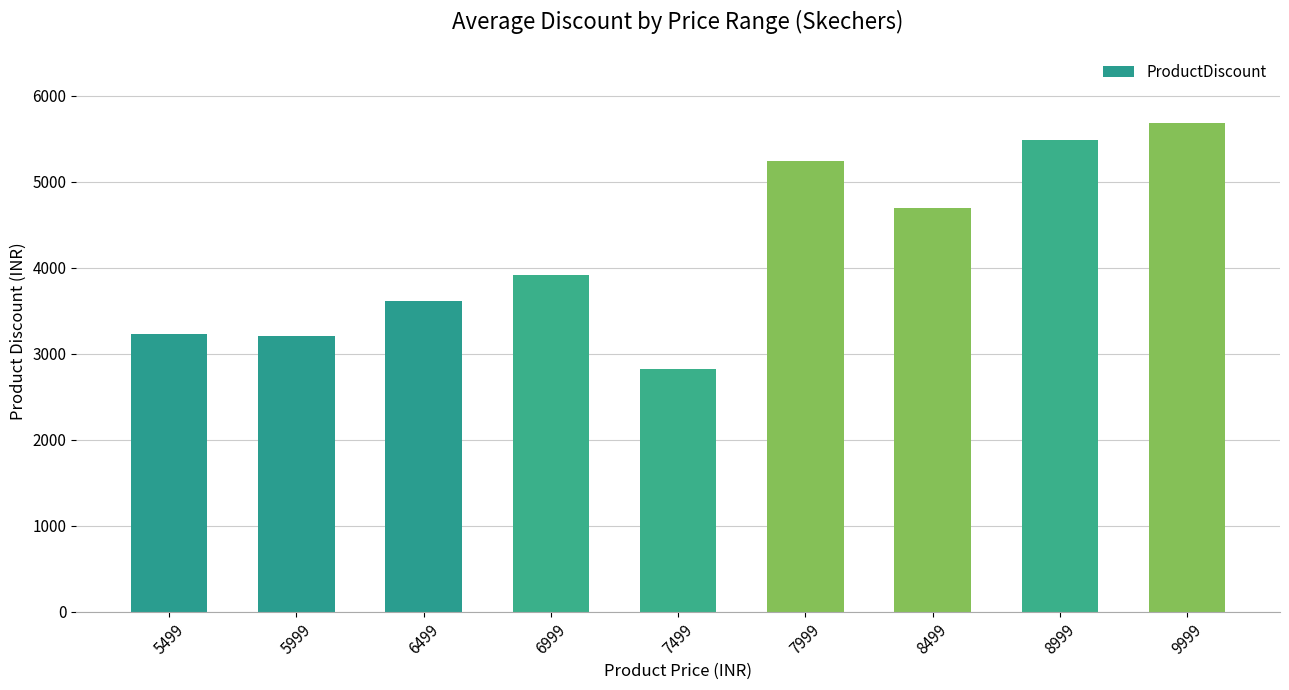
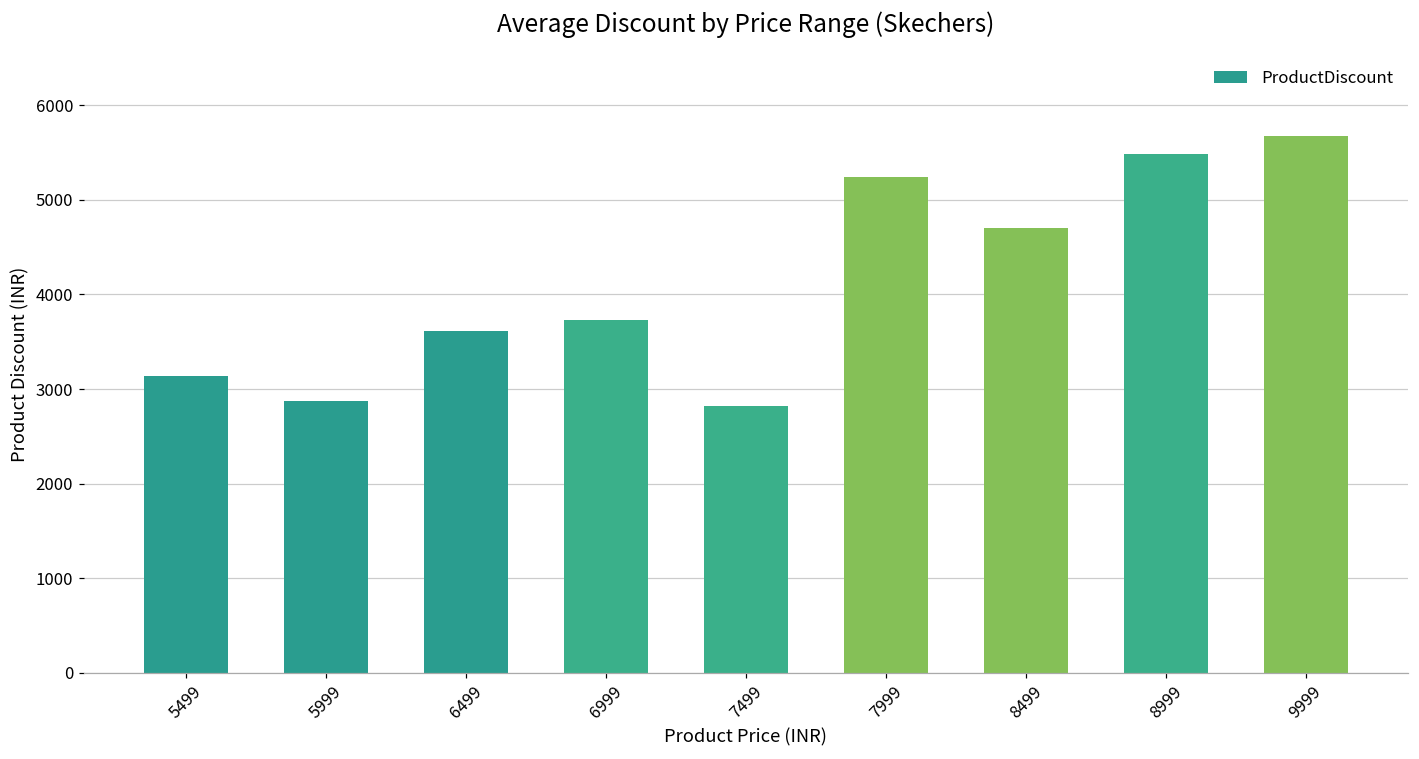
5499: 3200 -> 3100
5999: 3200 -> 2900
6999: 3900 -> 3700
